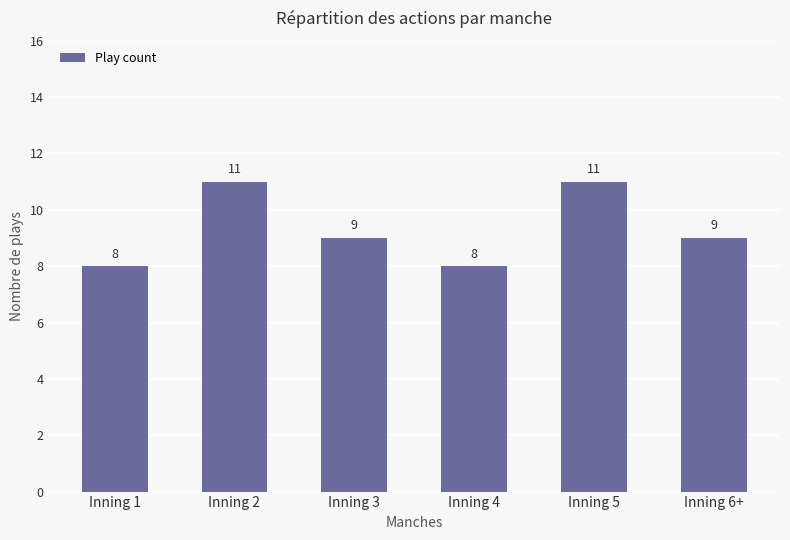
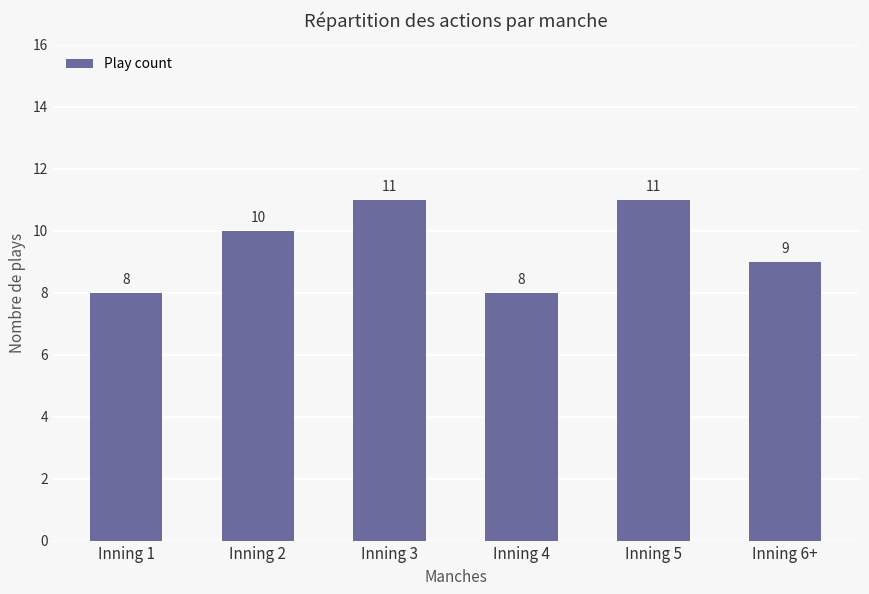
Inning 2: 11 -> 10
Inning 3: 9 -> 11
